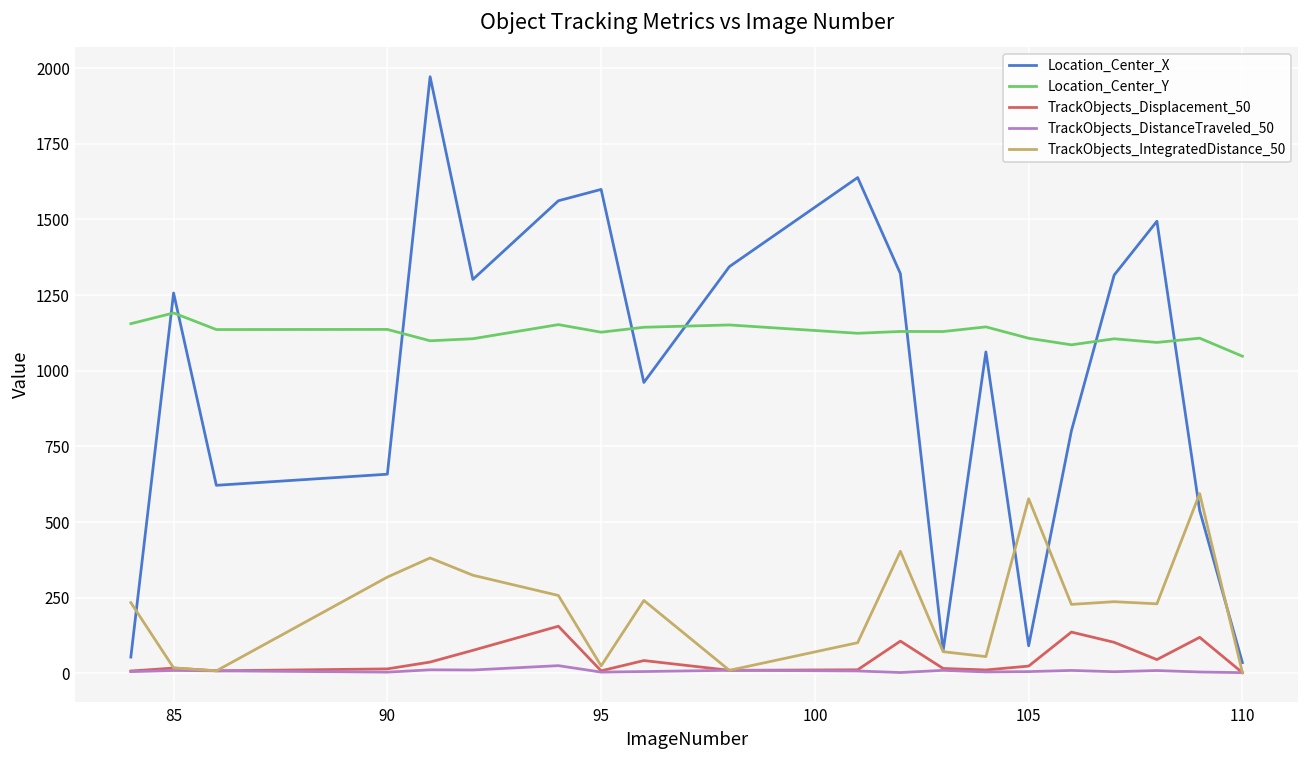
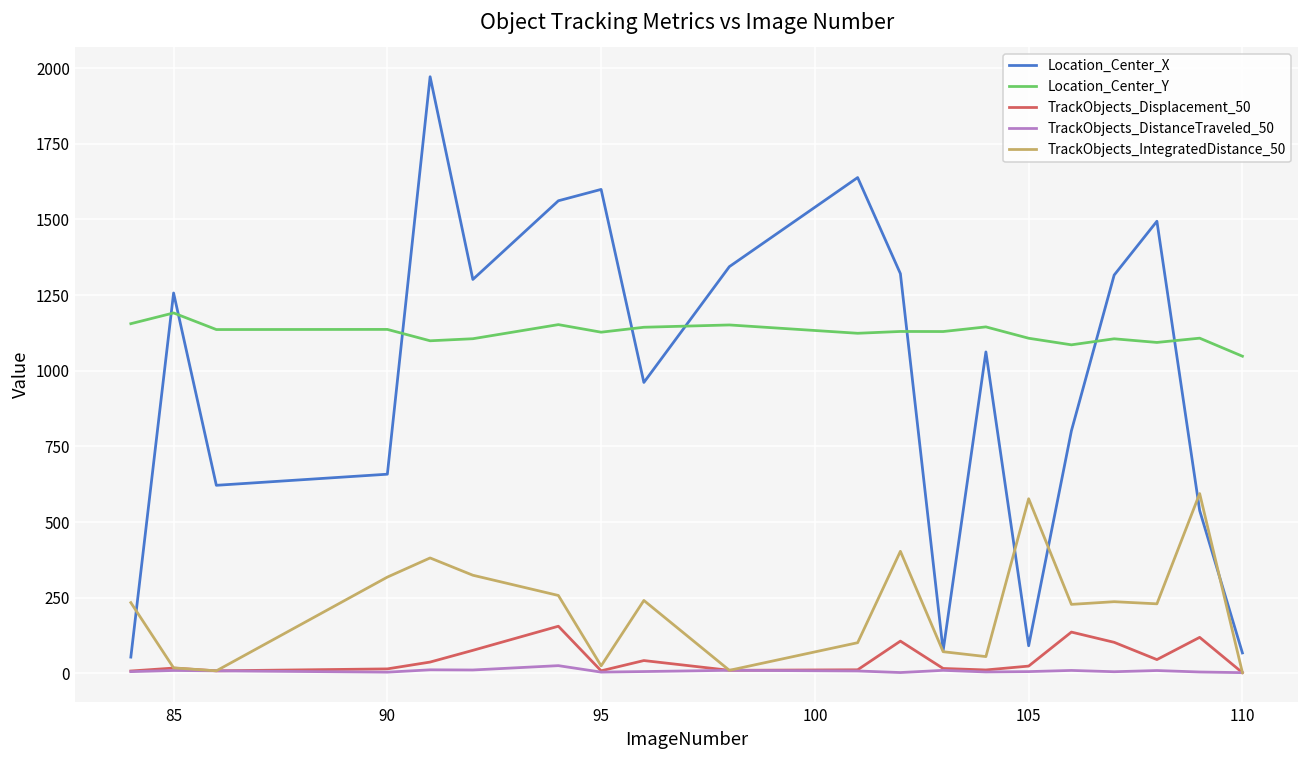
Location_Center_X, 110: 40 -> 70
